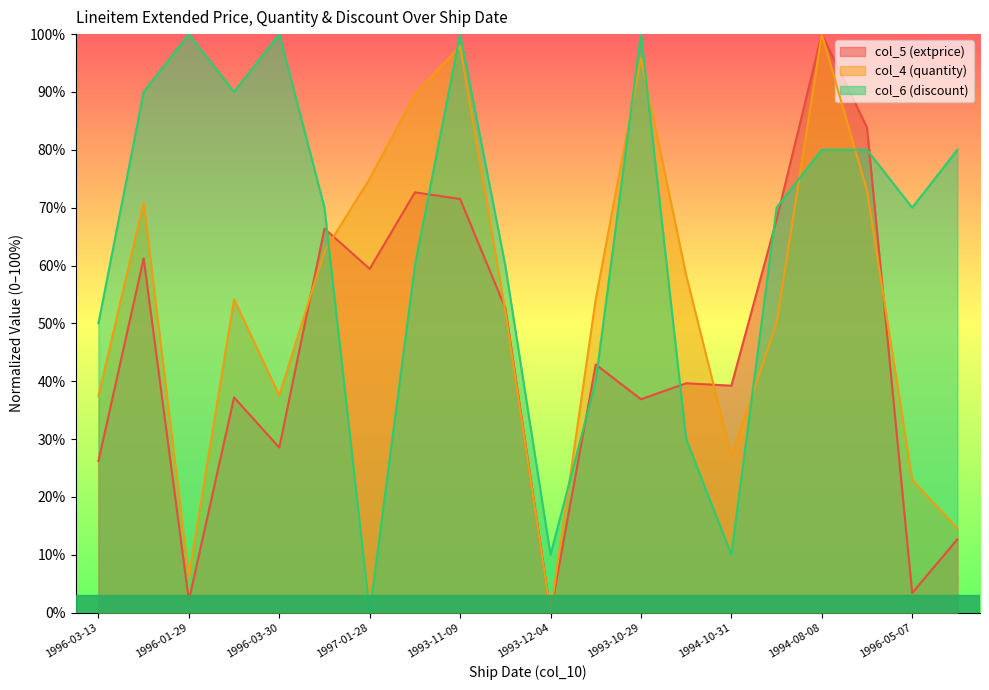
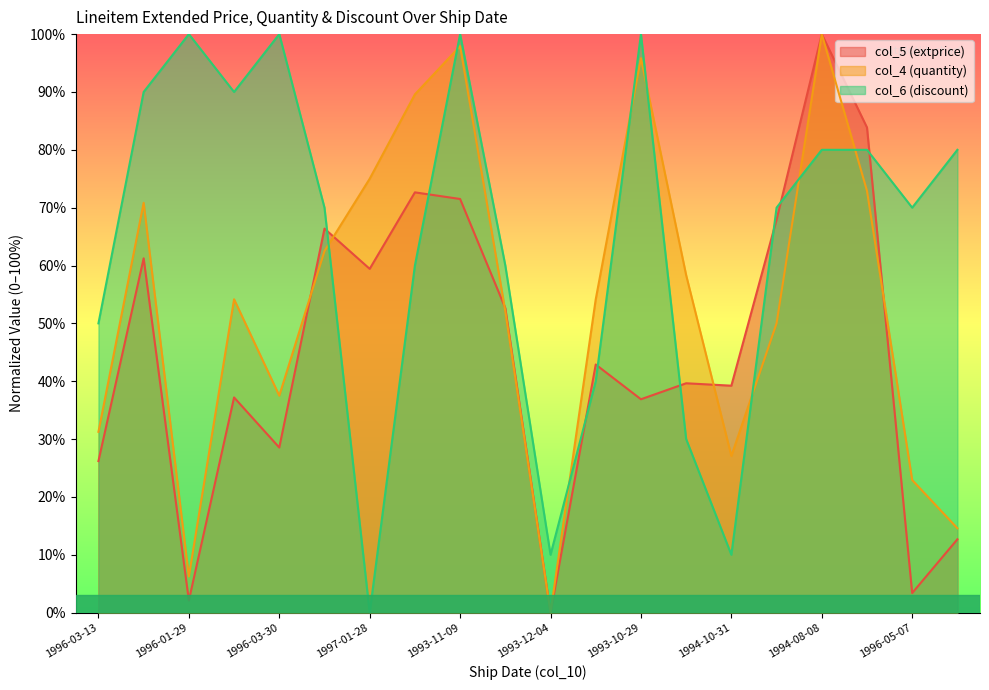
col_4 (quantity), 1996-03-13: 38% -> 31%
